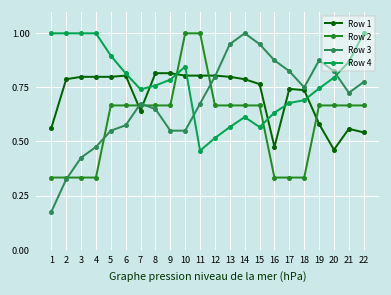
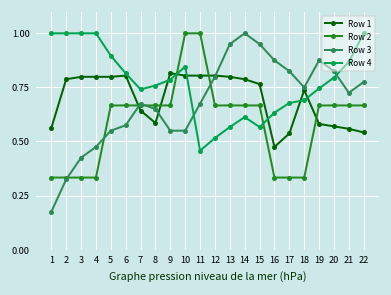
Row 1, 8: 0.82 -> 0.59
Row 1, 17: 0.74 -> 0.54
Row 1, 20: 0.46 -> 0.57
